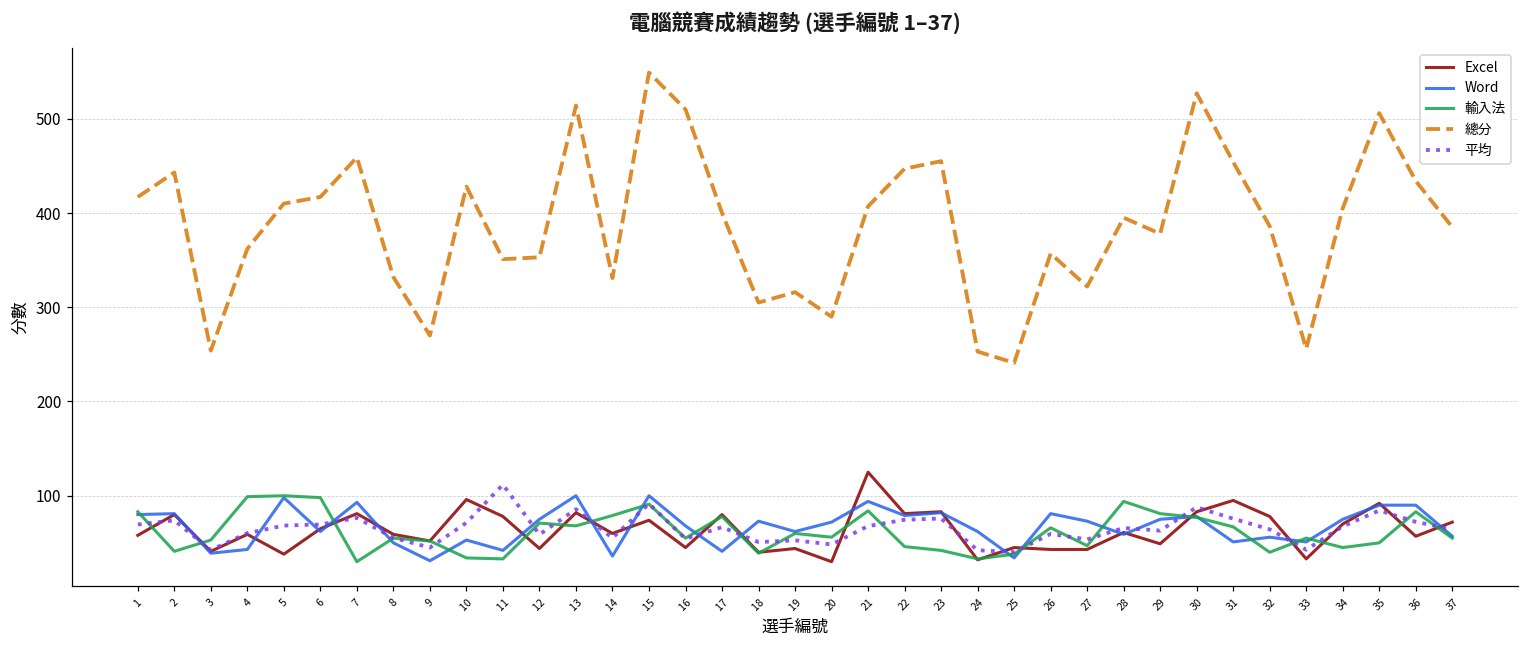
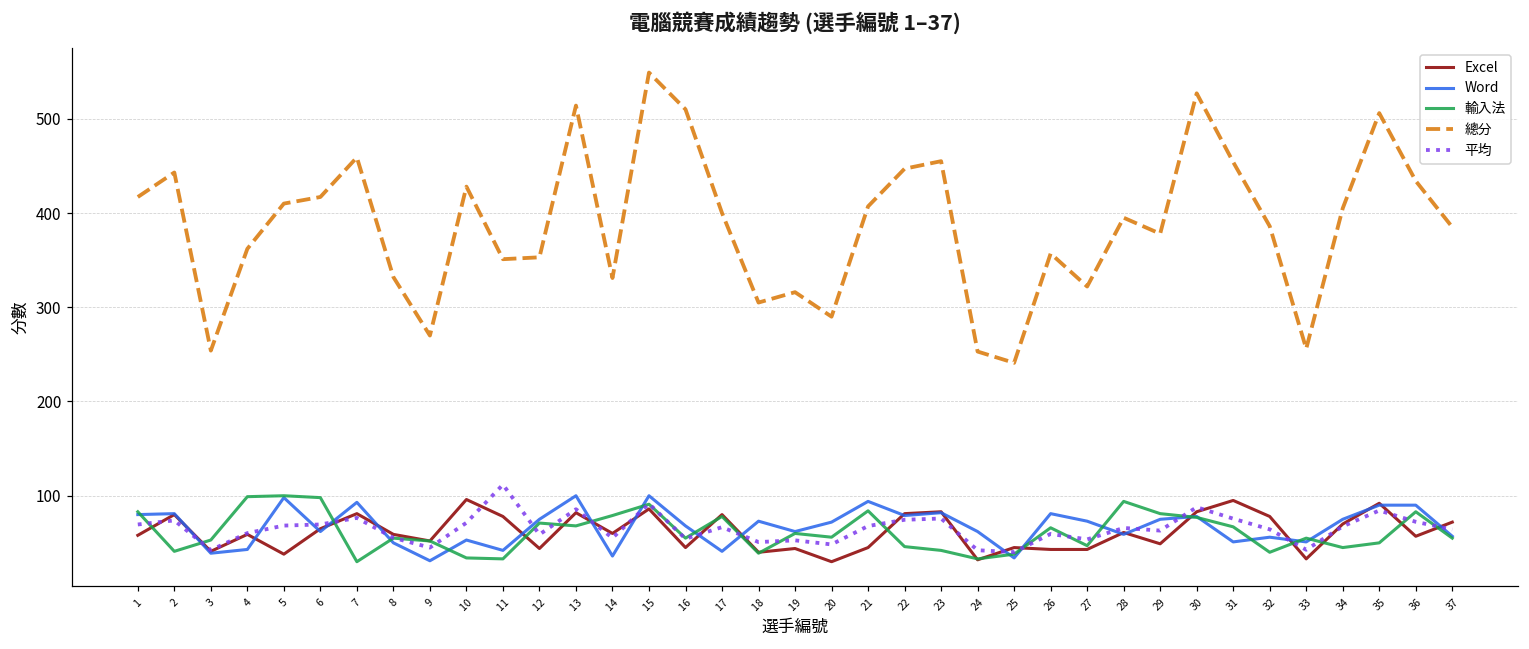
Excel, 15: 70 -> 90
Excel, 21: 130 -> 50
